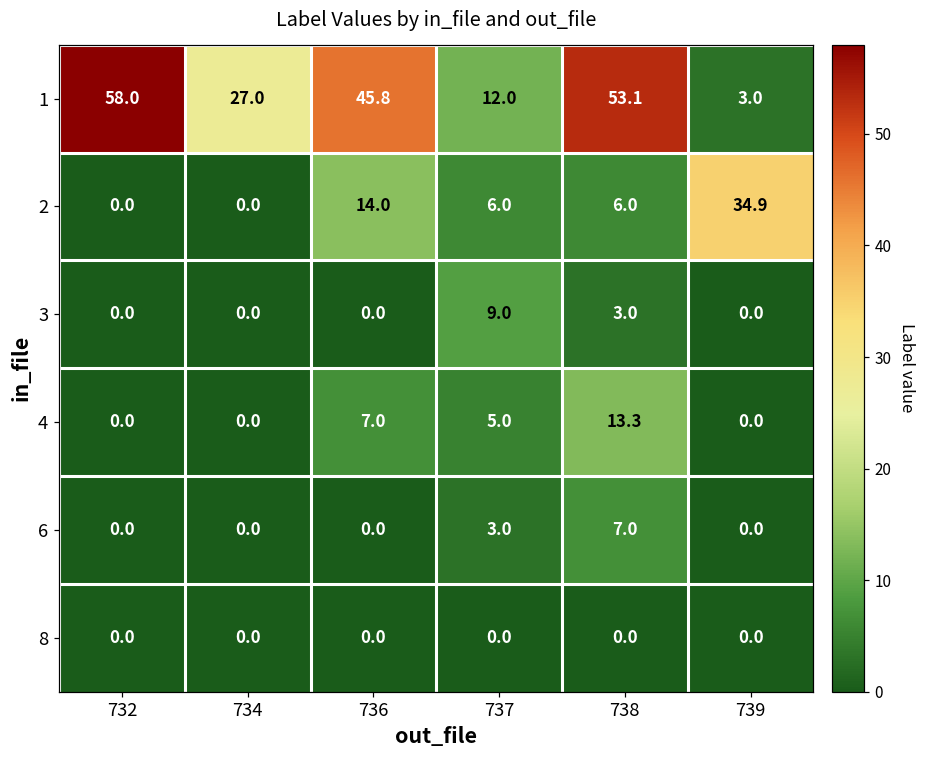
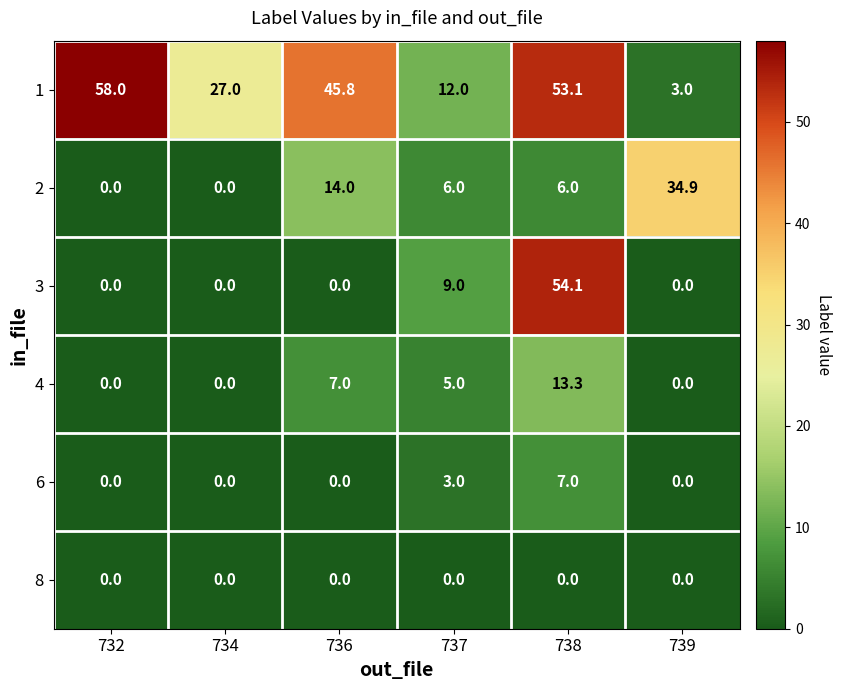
3, 738: 3.0 -> 54.1
